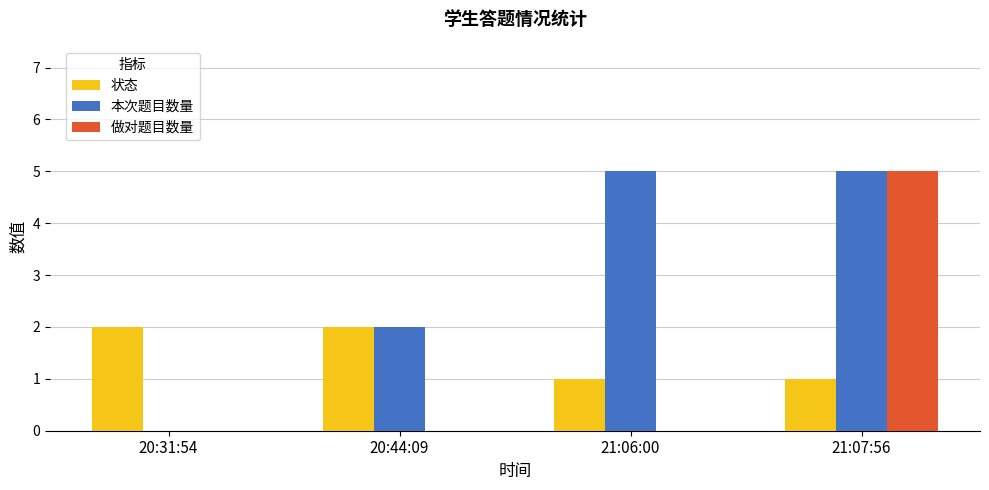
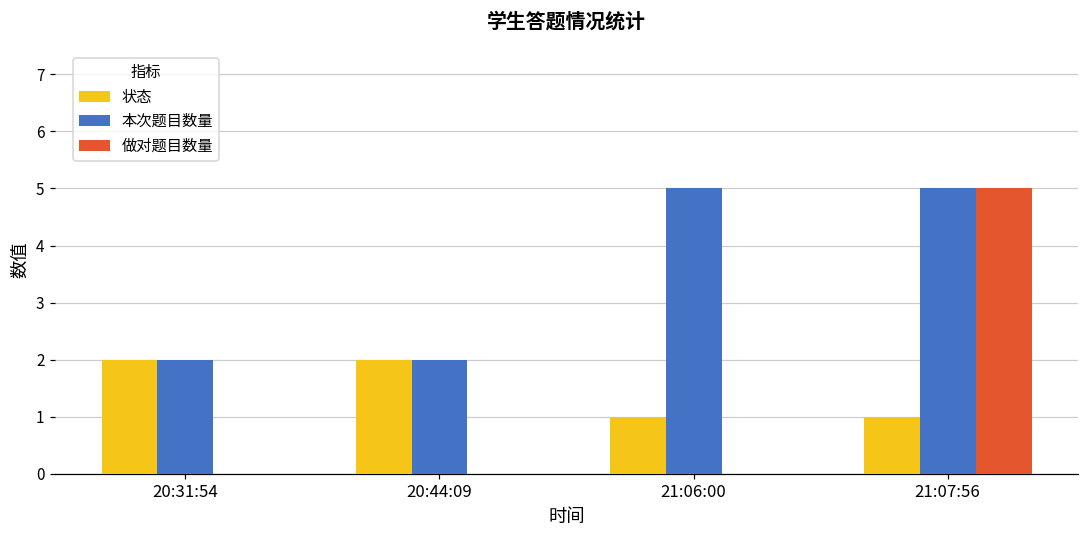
本次题目数量, 20:31:54: 0 -> 2
